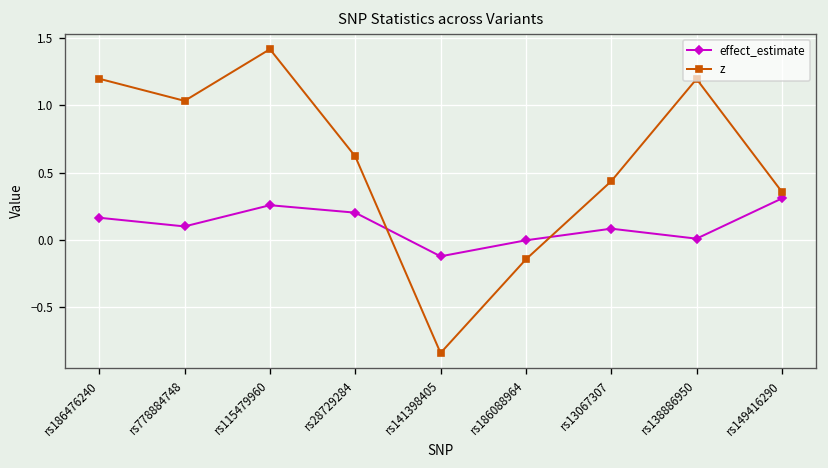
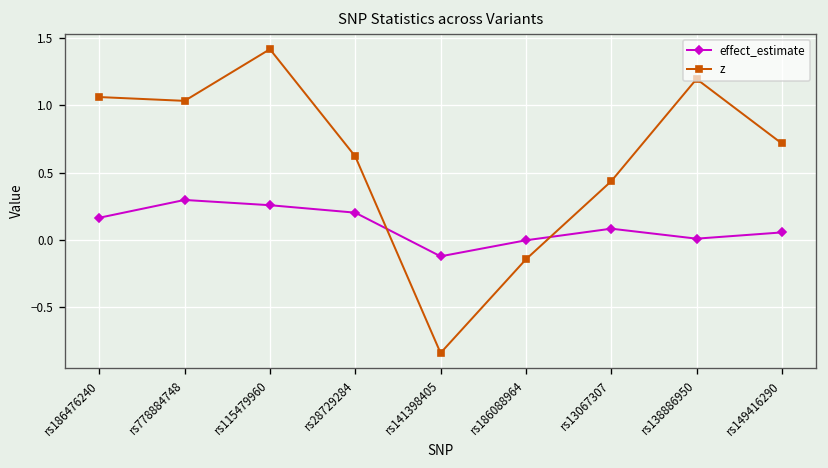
z, rs186476240: 1.20 -> 1.06
effect_estimate, rs778884748: 0.10 -> 0.30
effect_estimate, rs149416290: 0.31 -> 0.05
z, rs149416290: 0.36 -> 0.72
